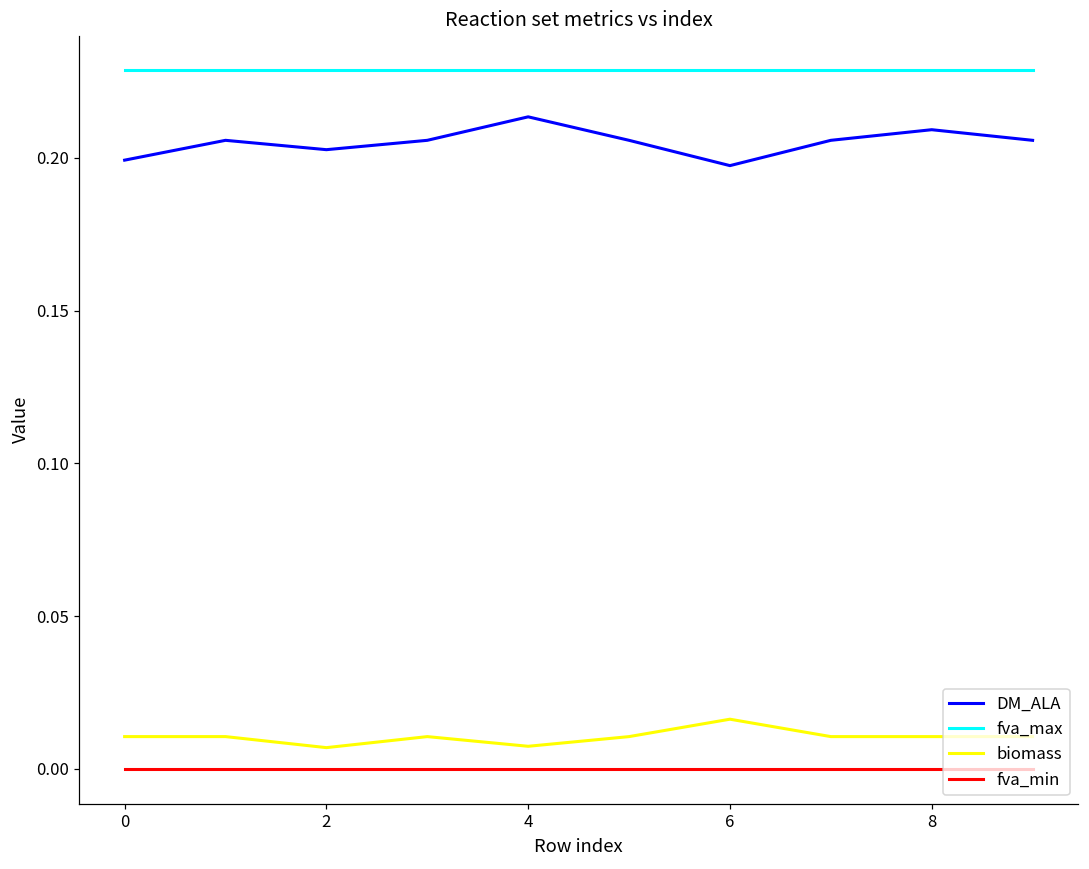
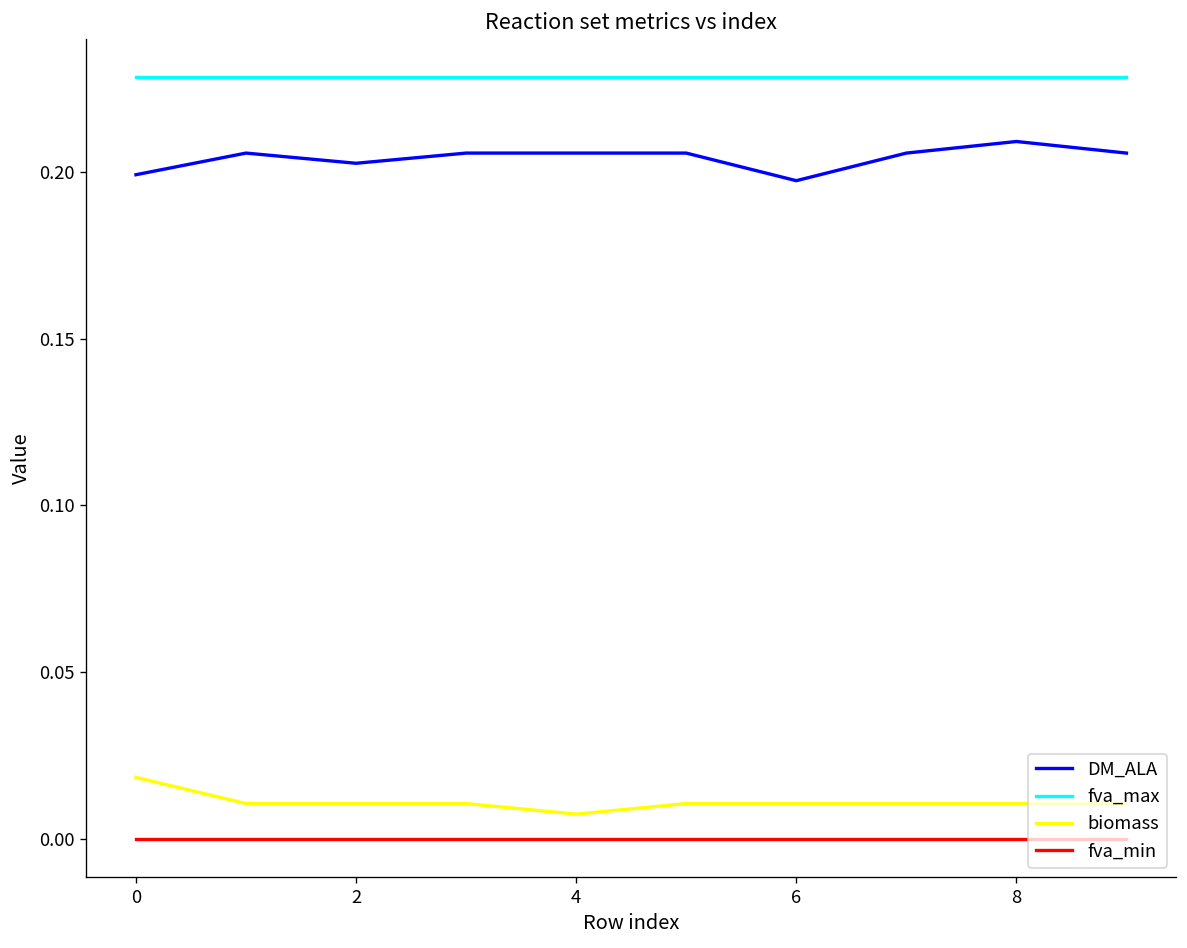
biomass, 0: 0.011 -> 0.018
biomass, 2: 0.007 -> 0.011
DM_ALA, 4: 0.213 -> 0.206
biomass, 6: 0.016 -> 0.011
